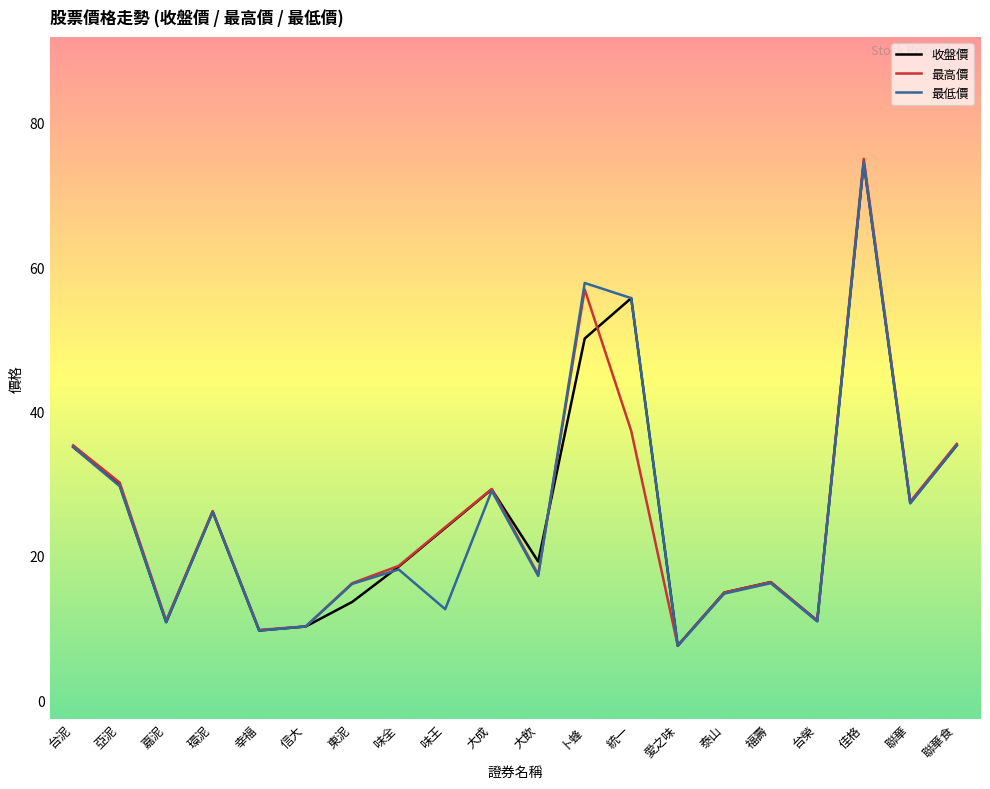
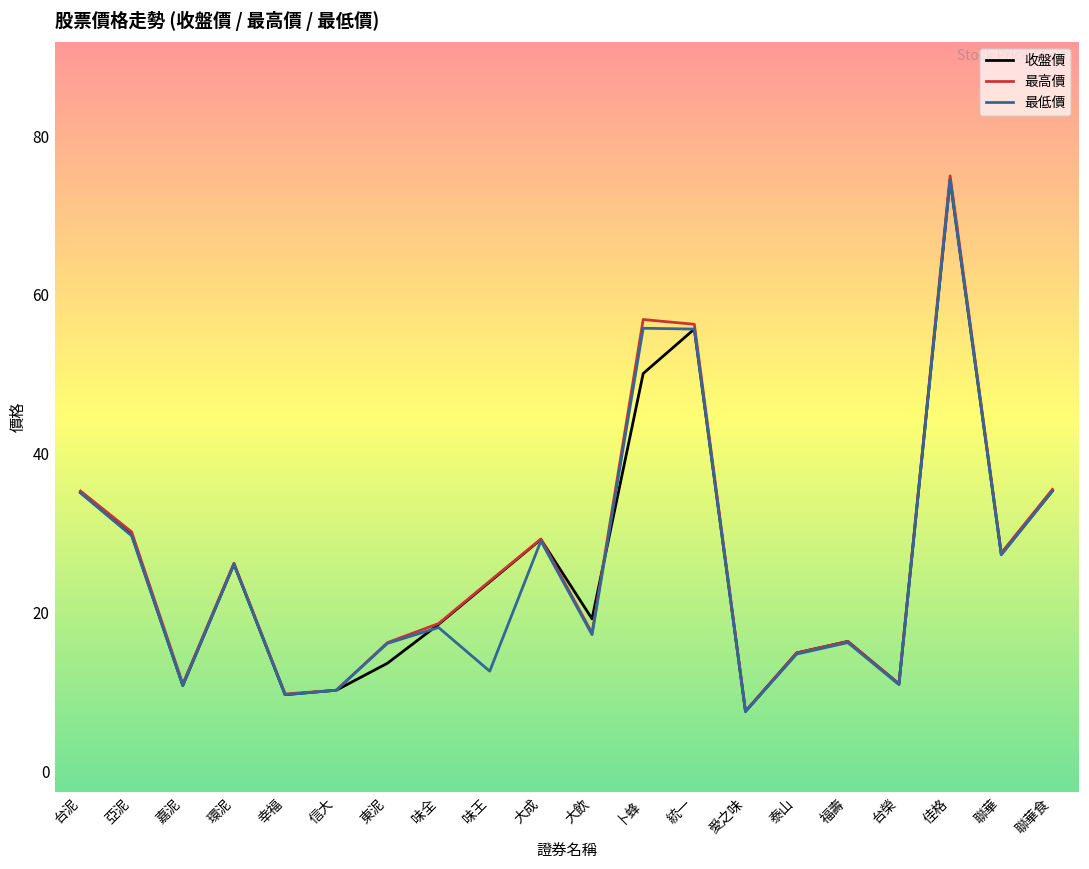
最低價, 卜蜂: 58 -> 56
最高價, 統一: 37 -> 56
